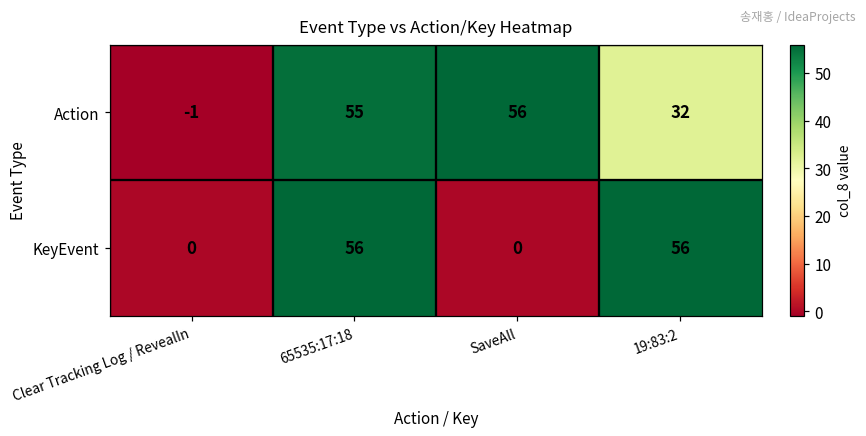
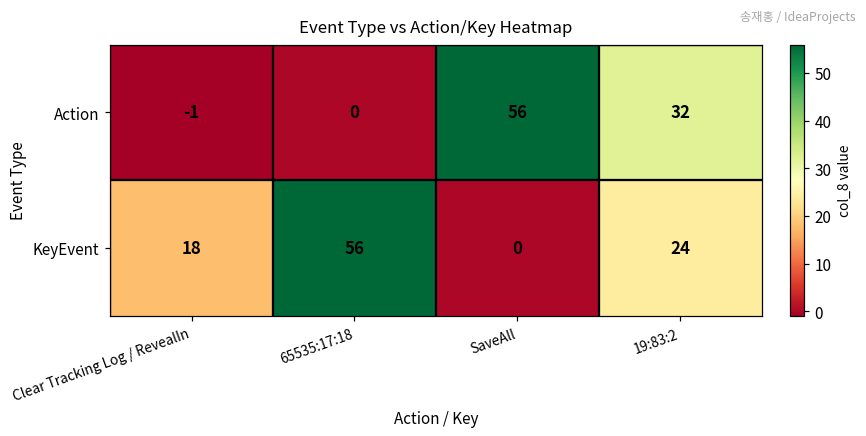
Action, 65535:17:18: 55 -> 0
KeyEvent, Clear Tracking Log / RevealIn: 0 -> 18
KeyEvent, 19:83:2: 56 -> 24
